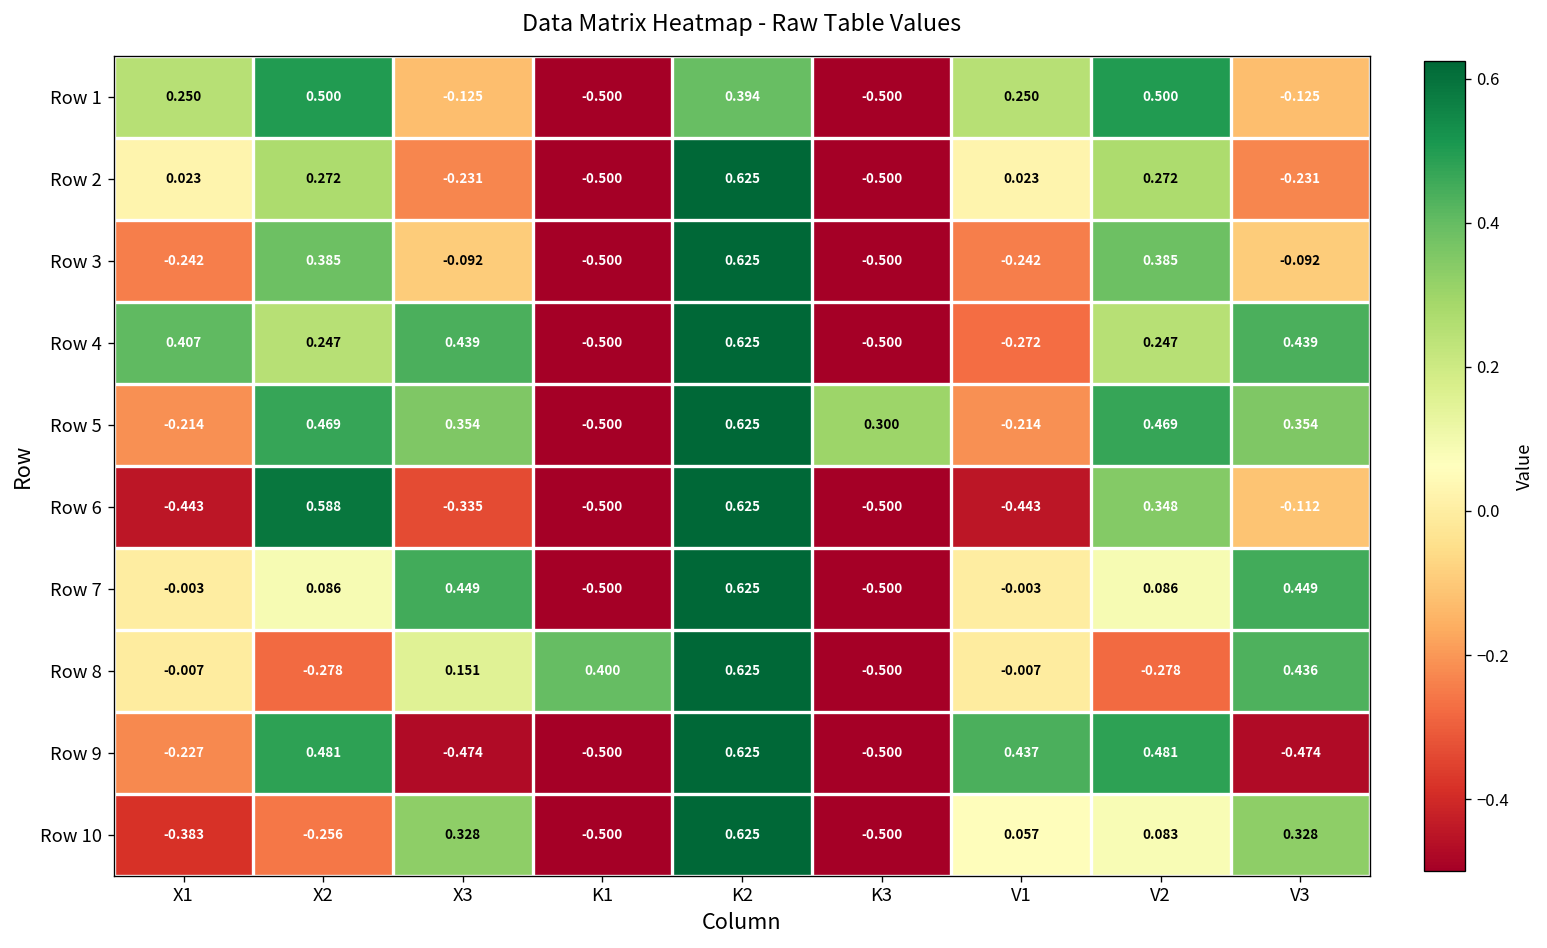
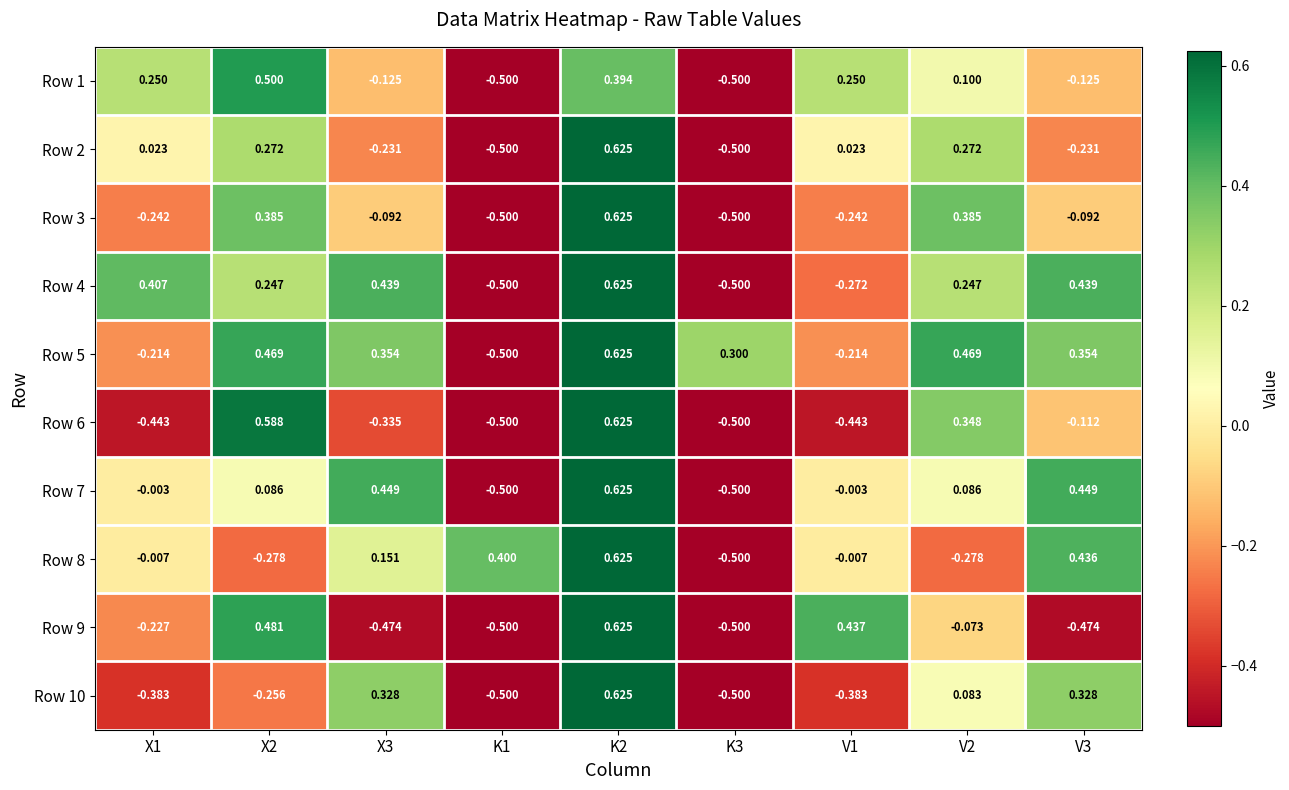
Row 1, V2: 0.500 -> 0.100
Row 9, V2: 0.481 -> -0.073
Row 10, V1: 0.057 -> -0.383
